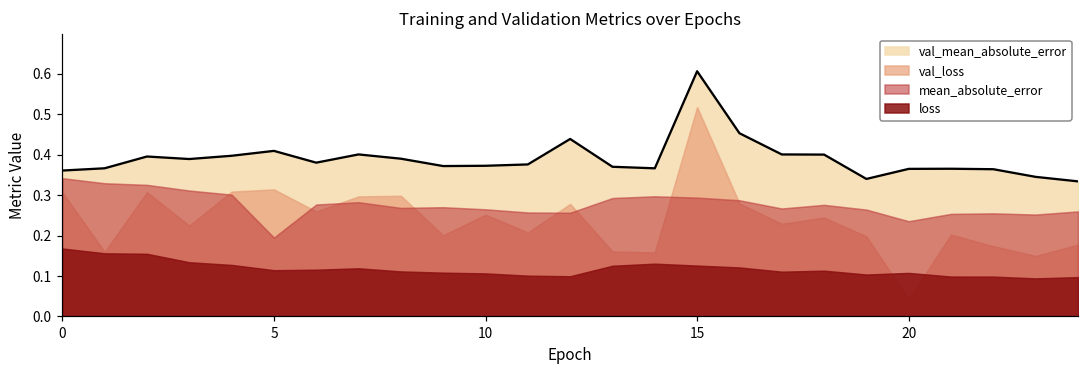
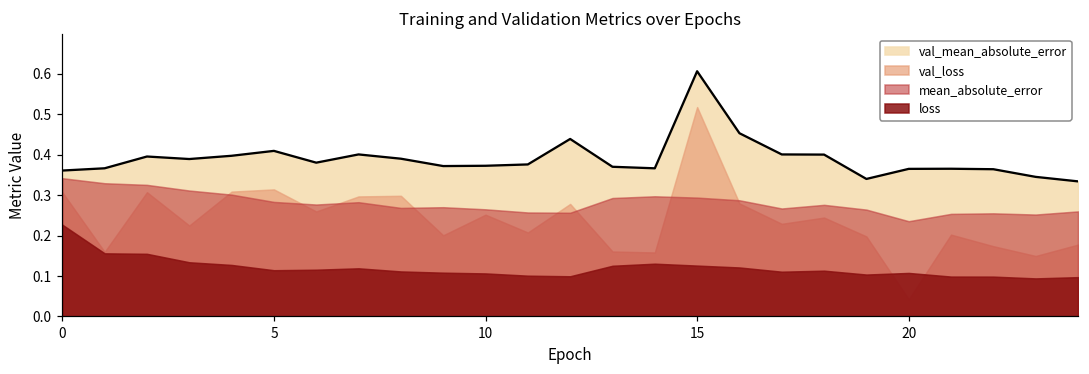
loss, 0: 0.17 -> 0.23
mean_absolute_error, 5: 0.20 -> 0.28
